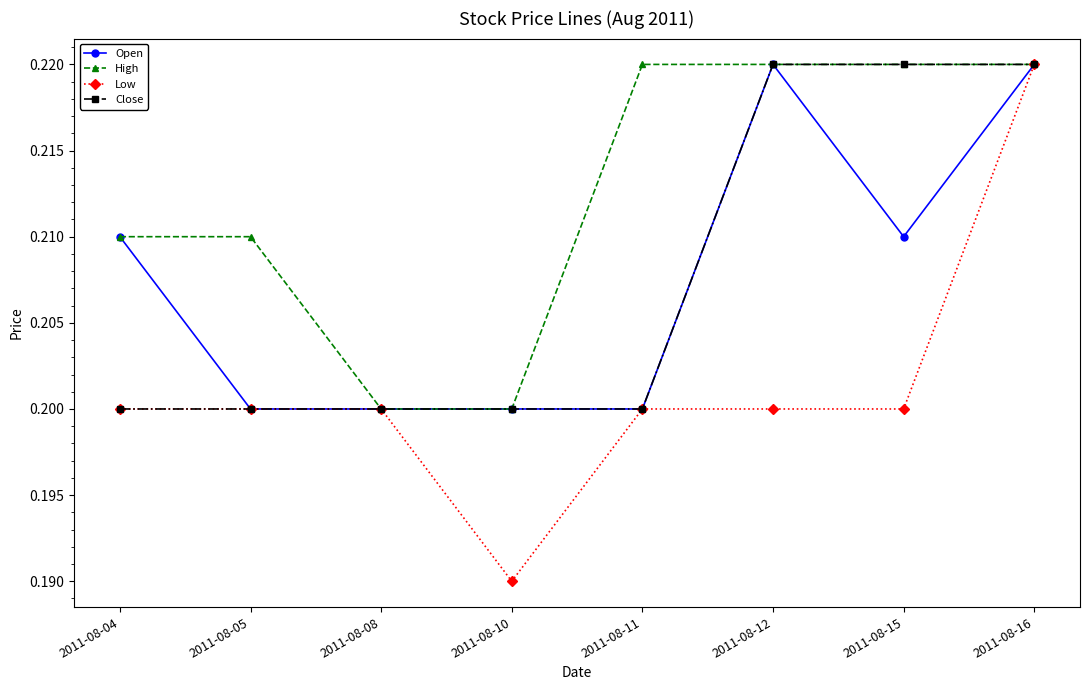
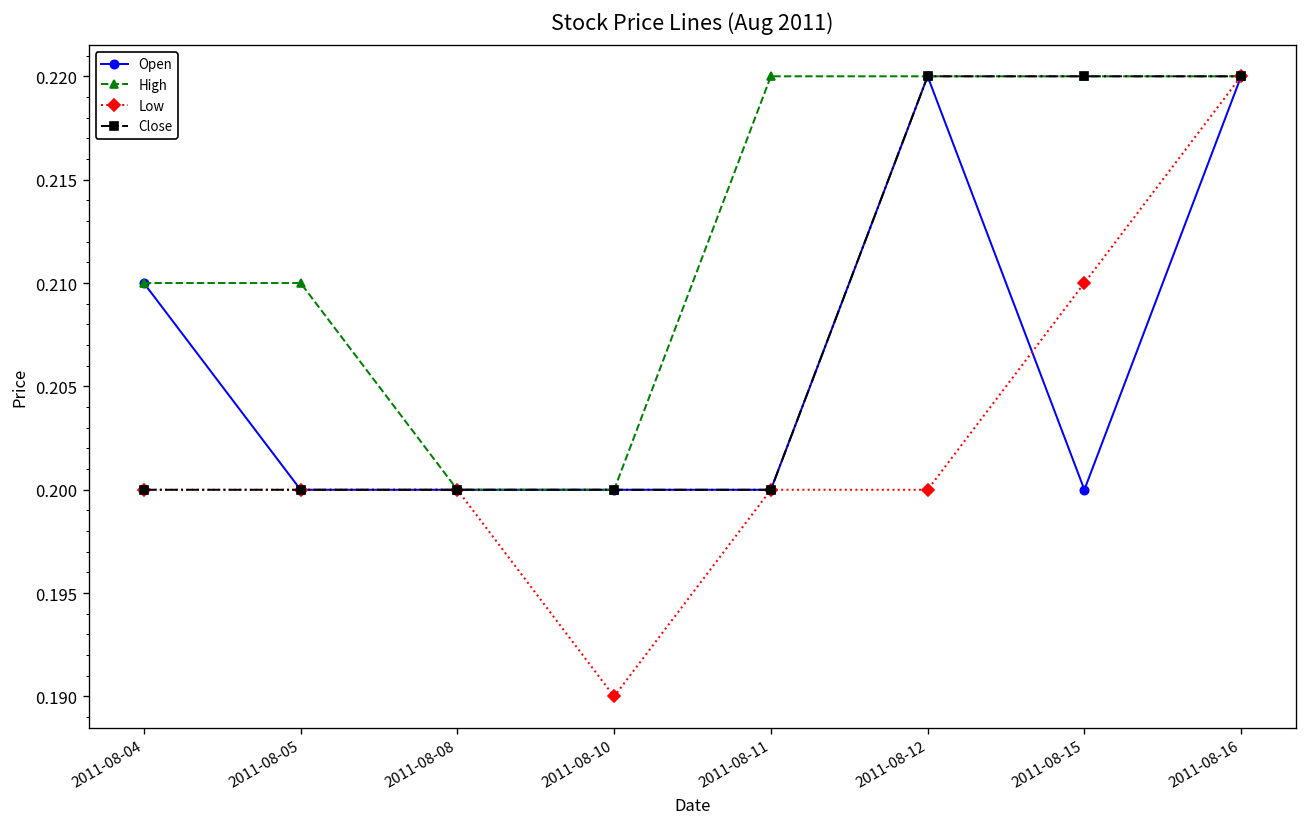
Open, 2011-08-15: 0.21 -> 0.20
Low, 2011-08-15: 0.20 -> 0.21
